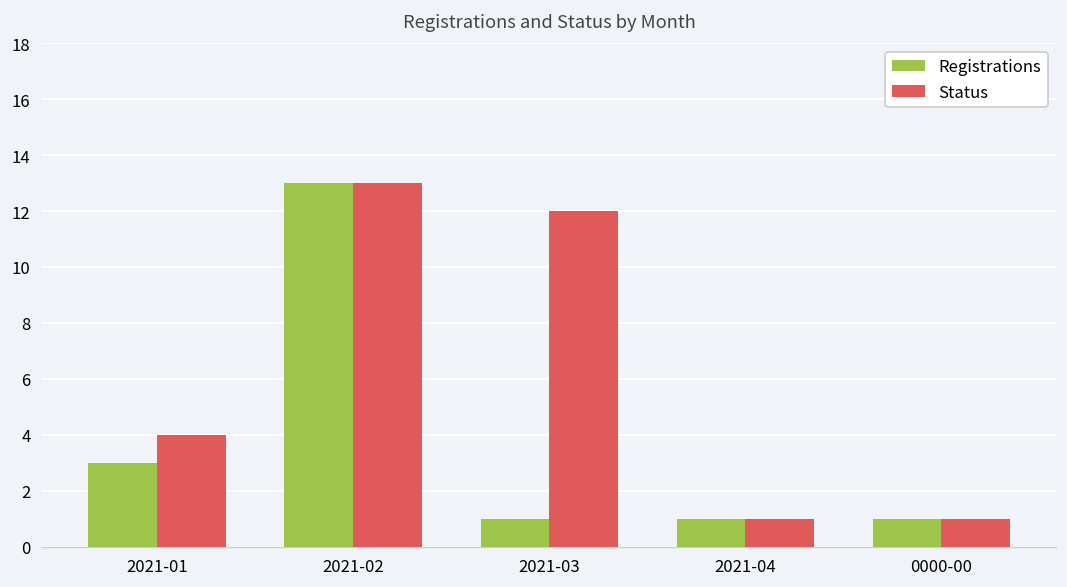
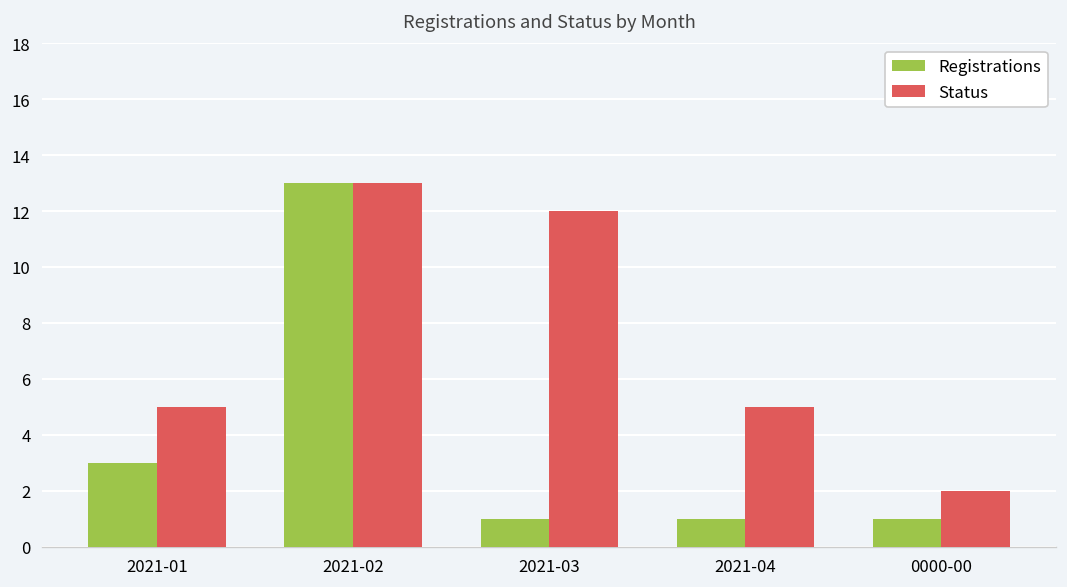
Status, 2021-01: 4 -> 5
Status, 2021-04: 1 -> 5
Status, 0000-00: 1 -> 2
